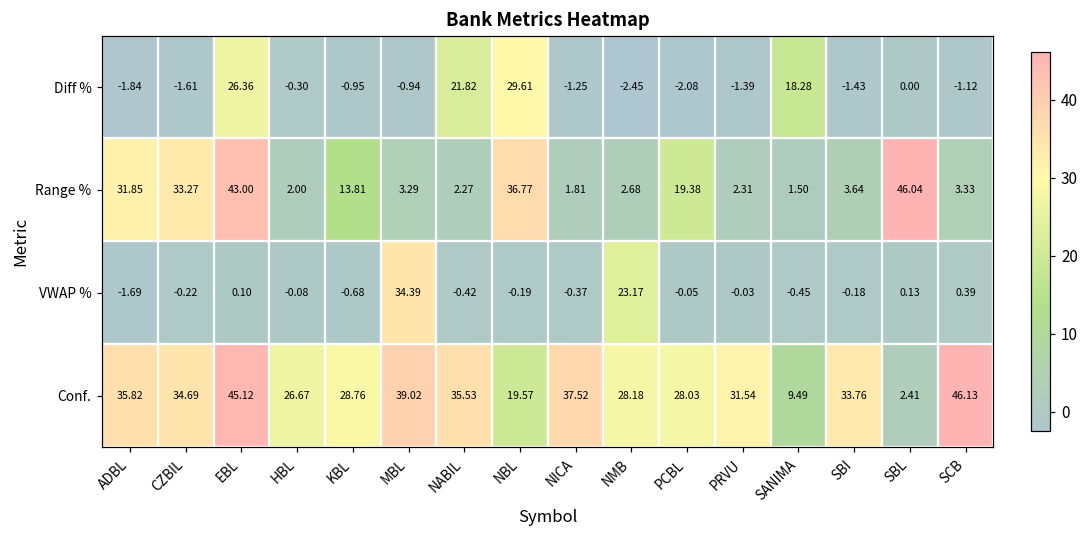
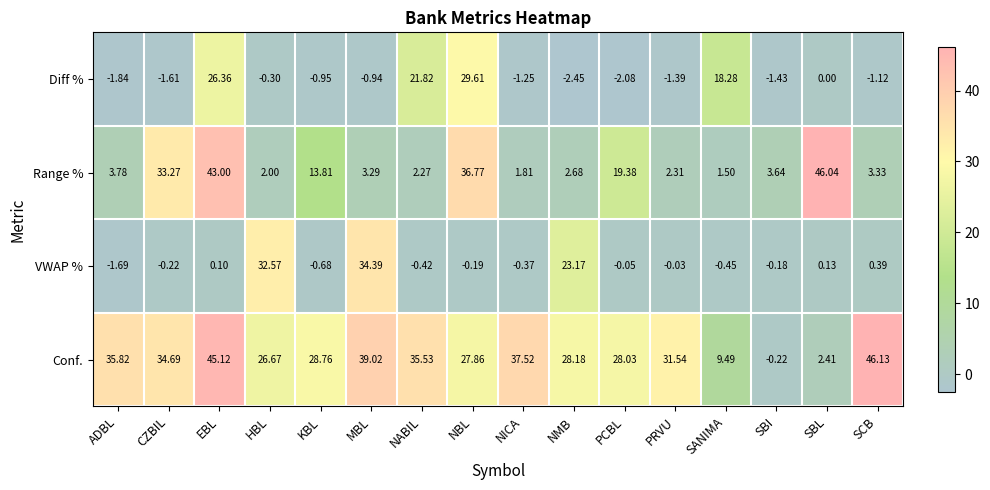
Range %, ADBL: 31.85 -> 3.78
VWAP %, HBL: -0.08 -> 32.57
Conf., NBL: 19.57 -> 27.86
Conf., SBI: 33.76 -> -0.22
